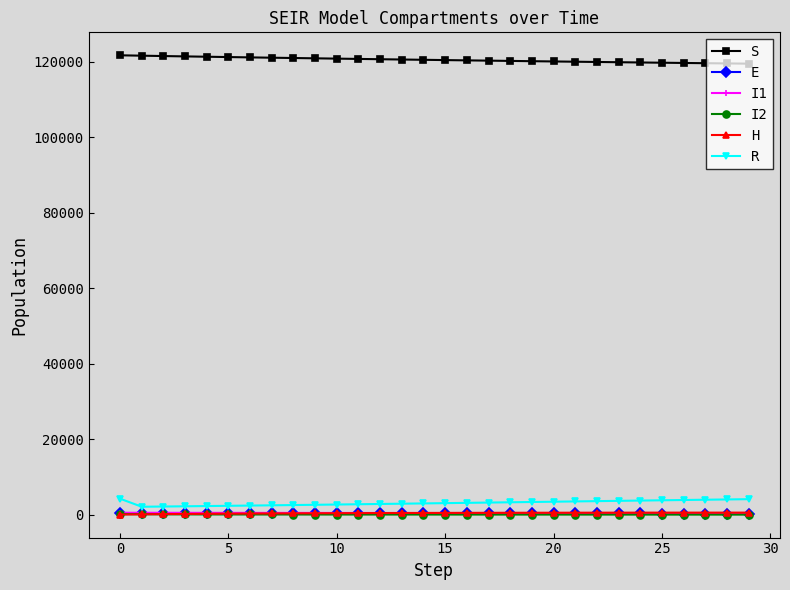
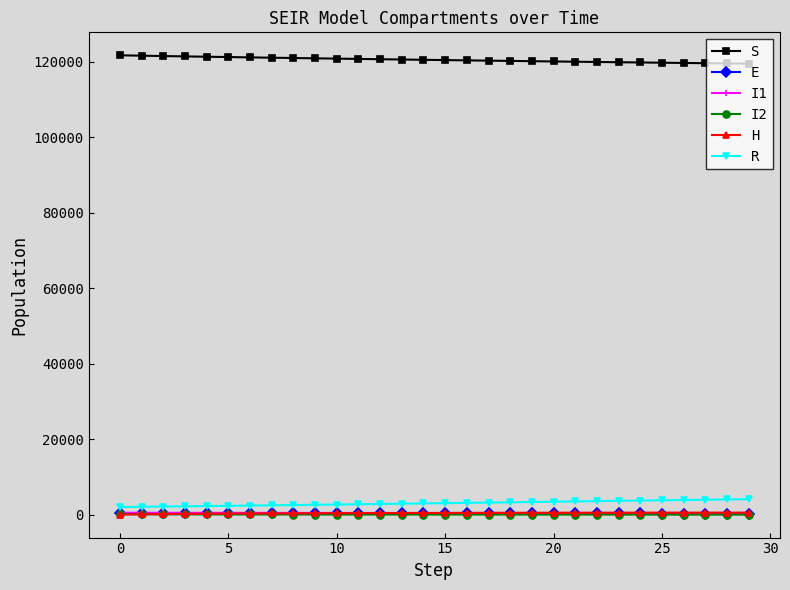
R, 0: 4000 -> 2000
